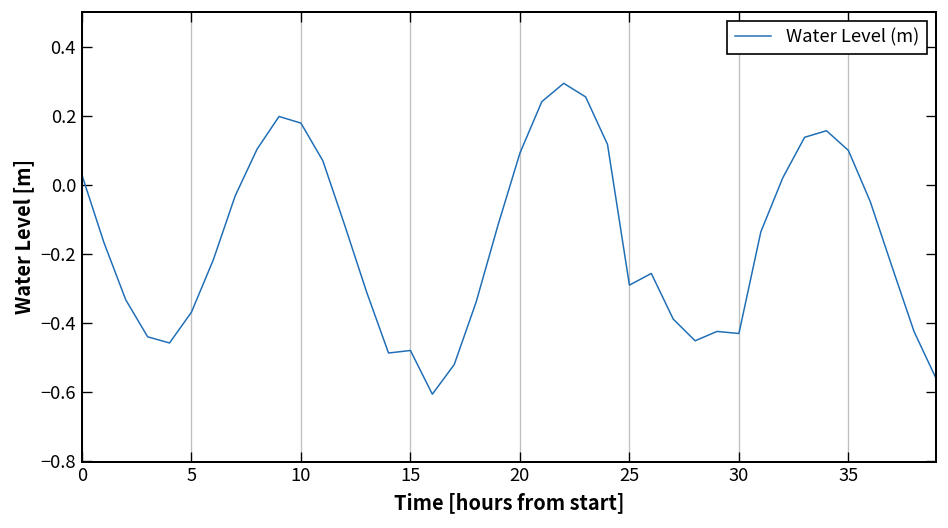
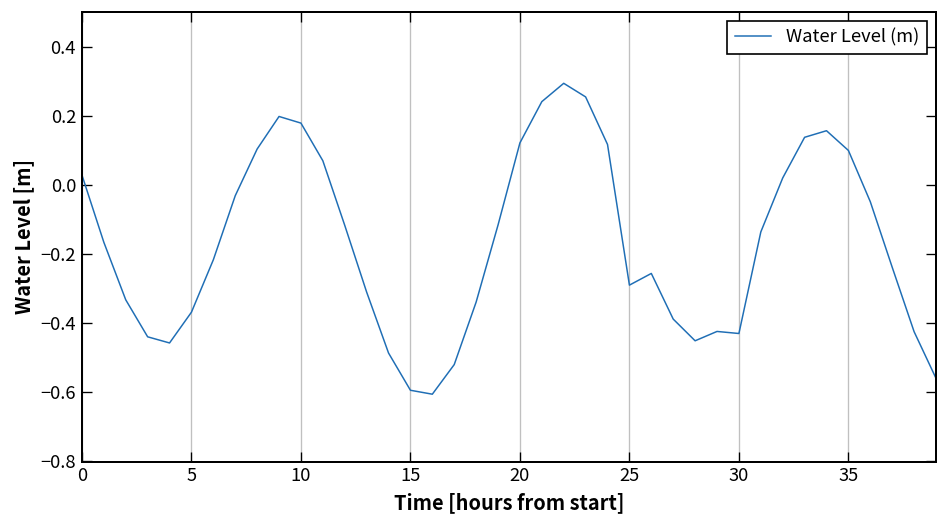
15: -0.48 -> -0.59
20: 0.09 -> 0.12
